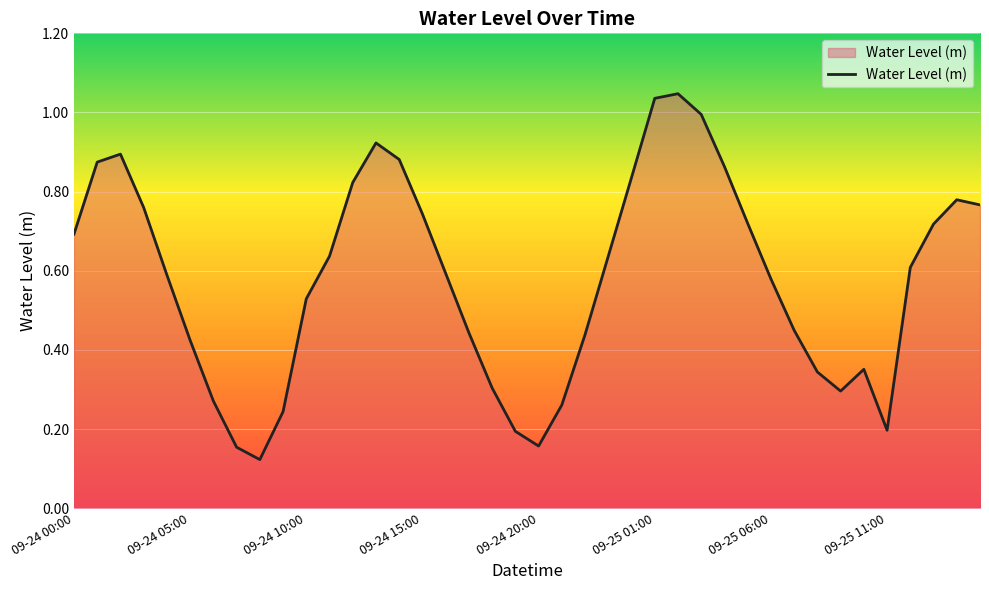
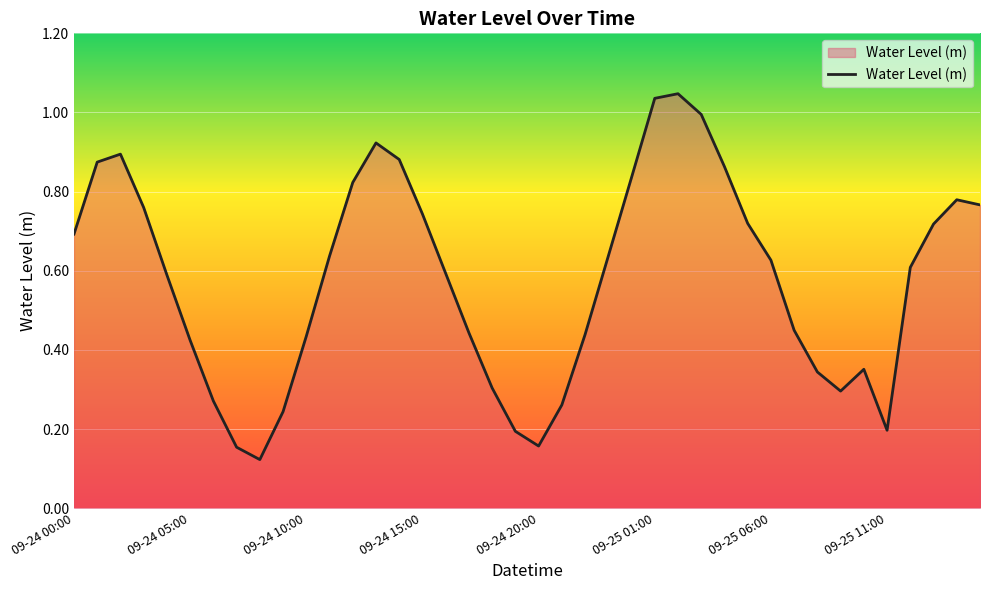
09-24 10:00: 0.53 -> 0.43
09-25 06:00: 0.58 -> 0.63
